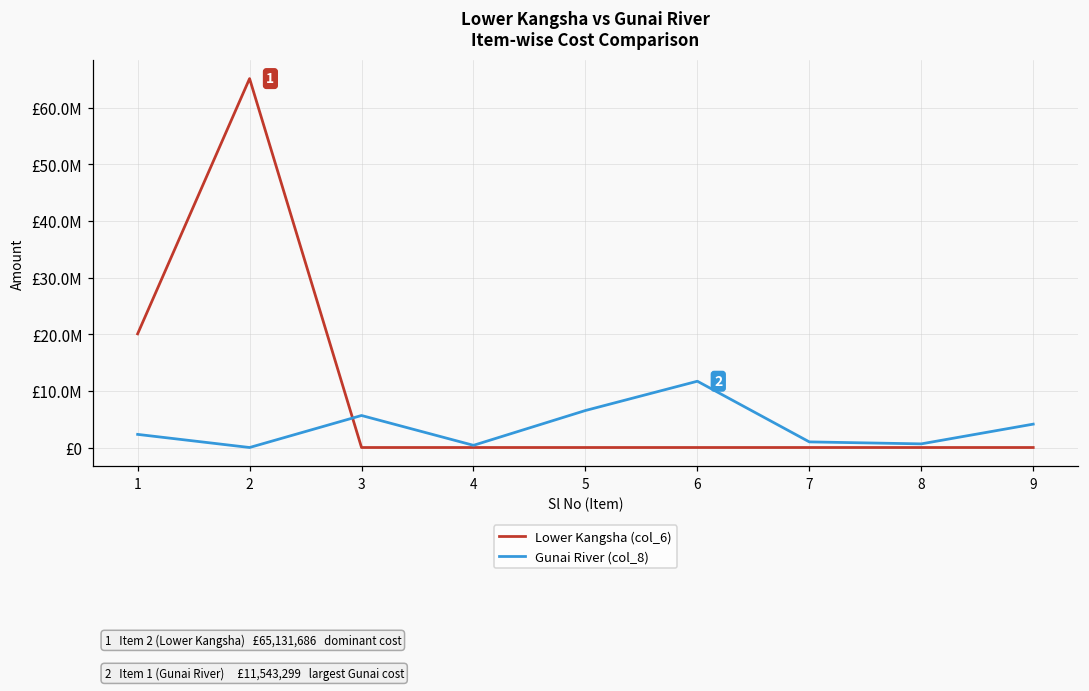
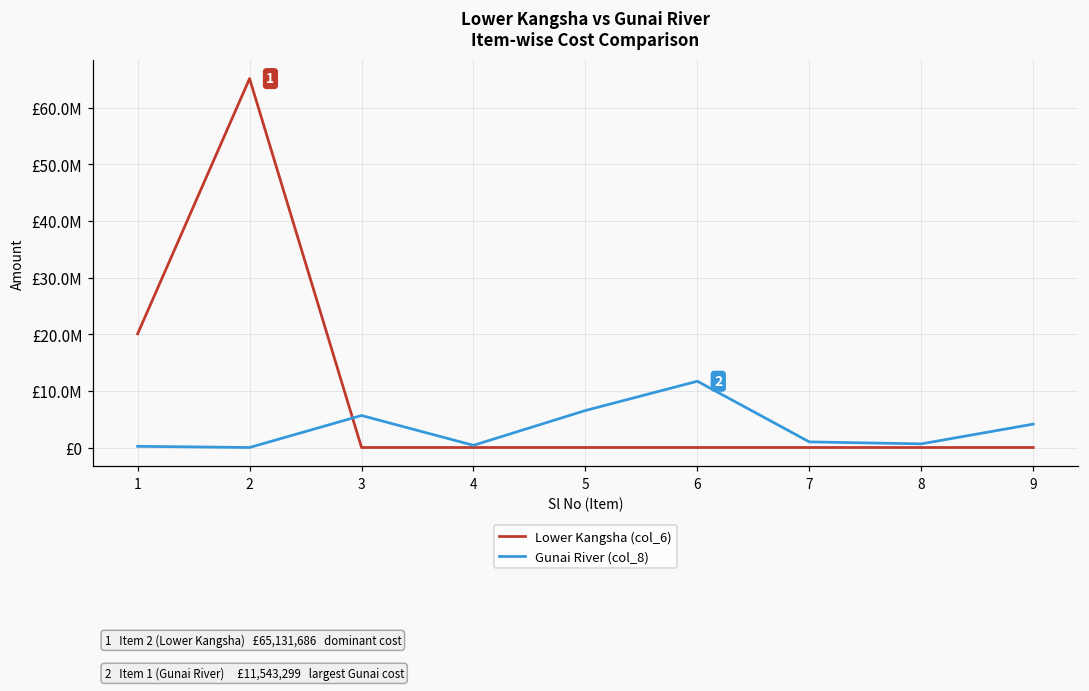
Gunai River (col_8), 1: £2000000 -> £0
